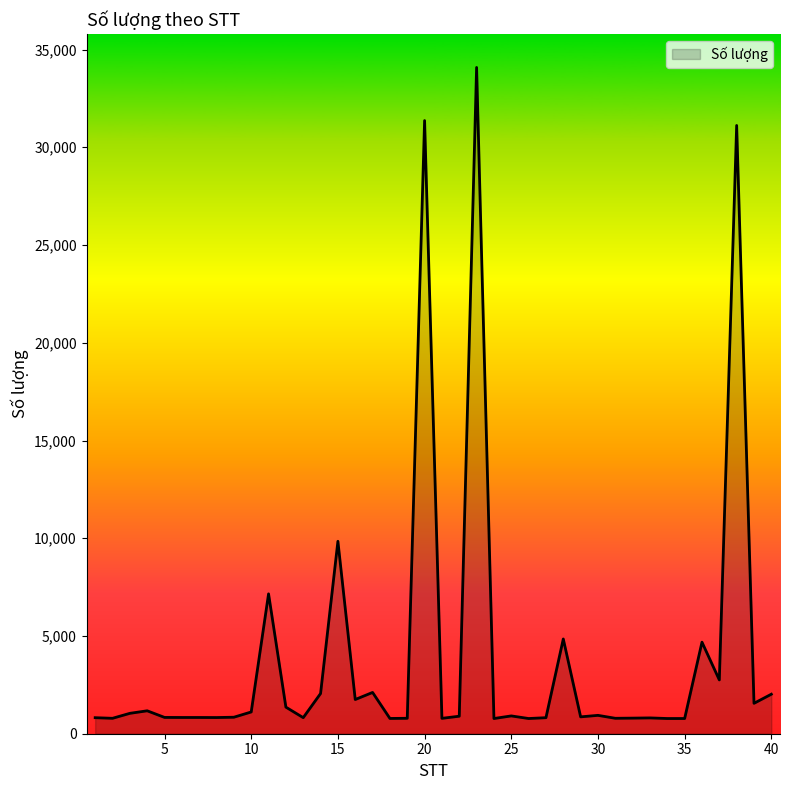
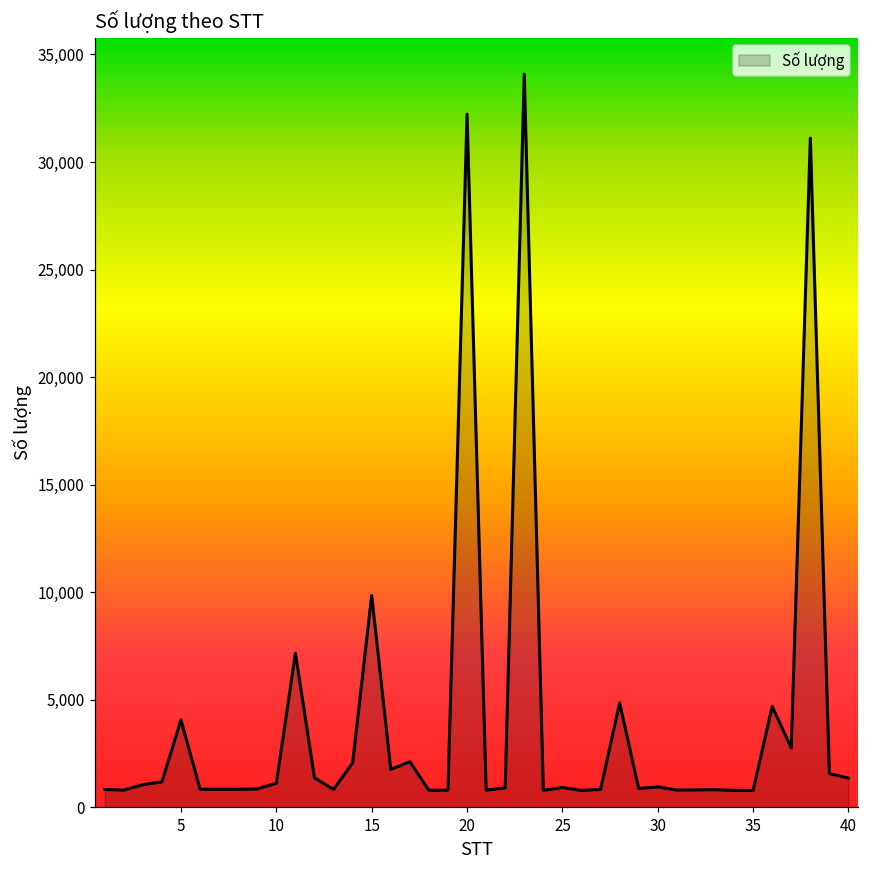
5: 800 -> 4,100
20: 31,400 -> 32,200
40: 2,000 -> 1,300
